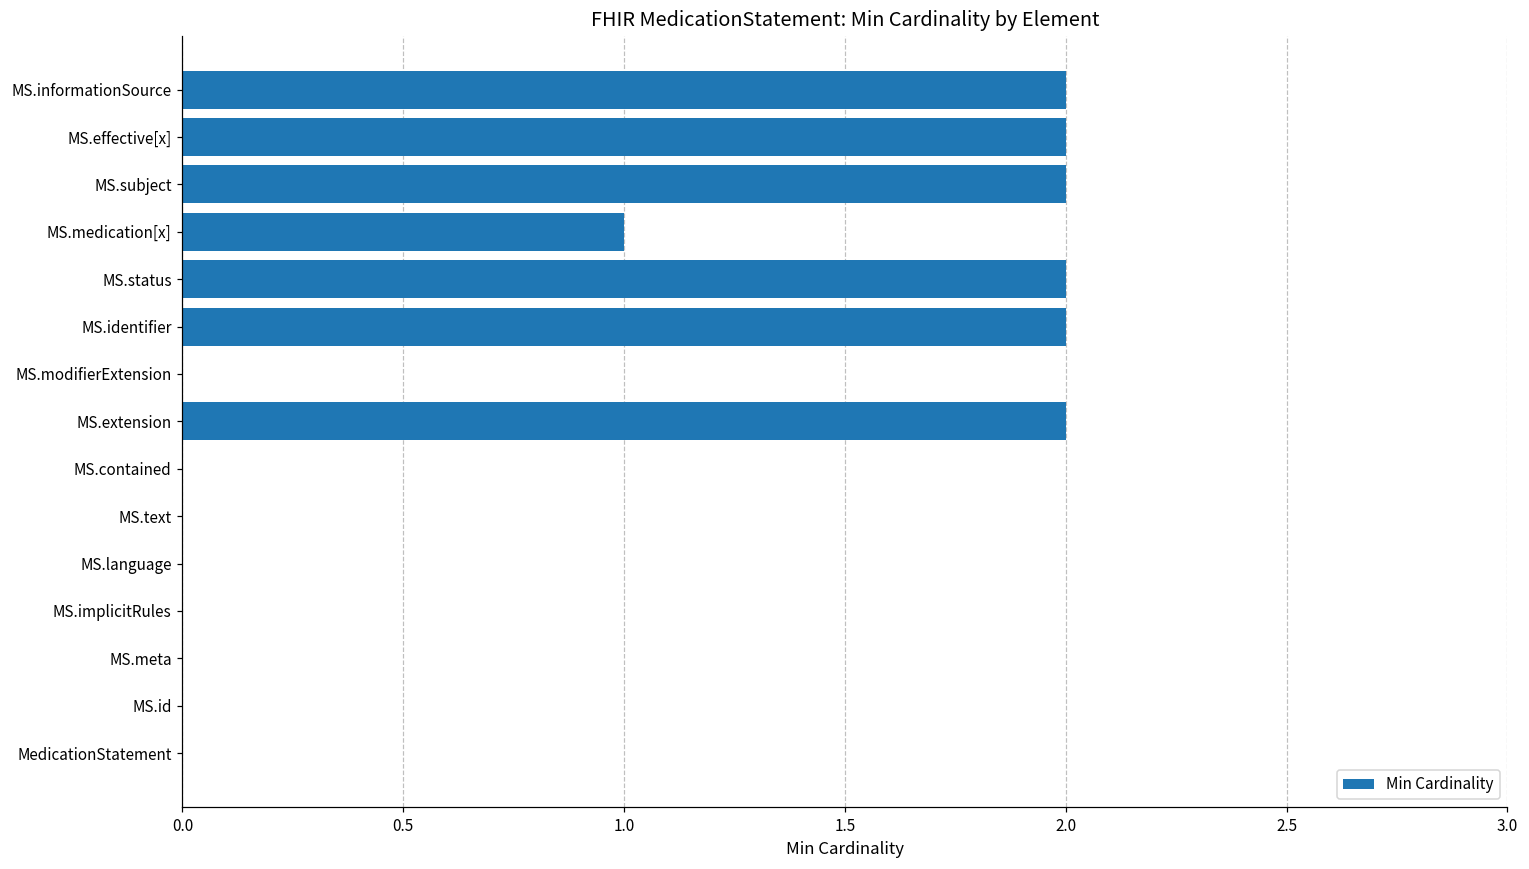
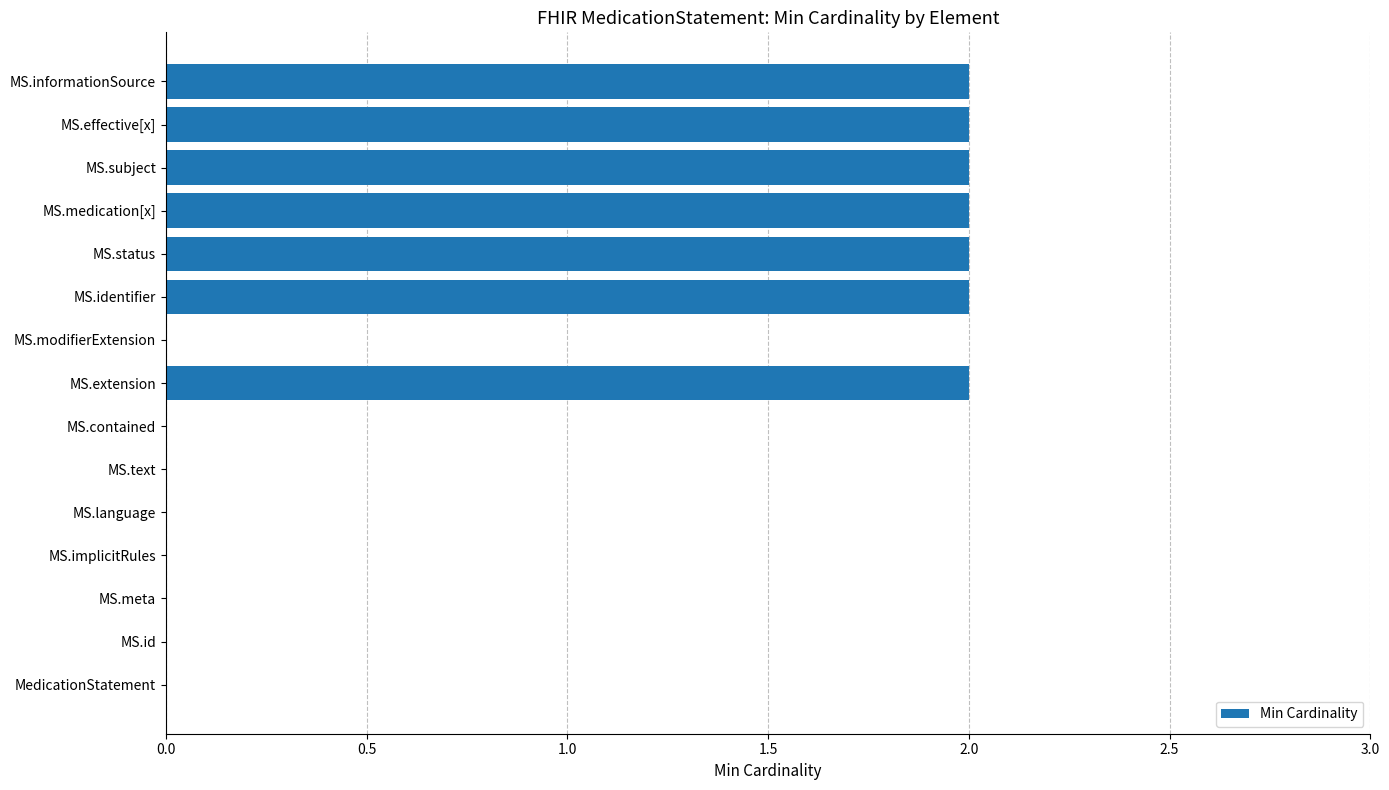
MS.medication[x]: 1 -> 2
